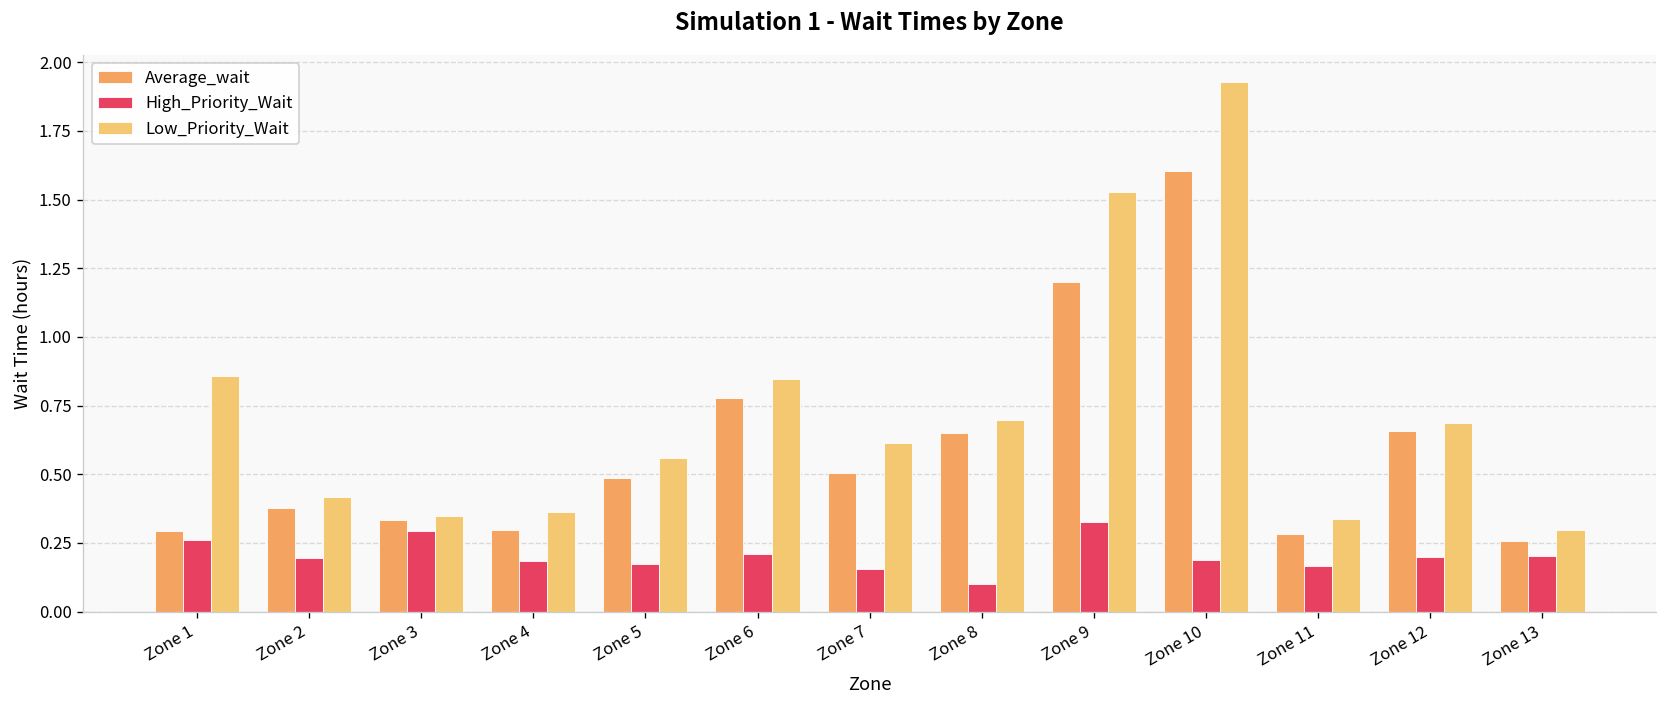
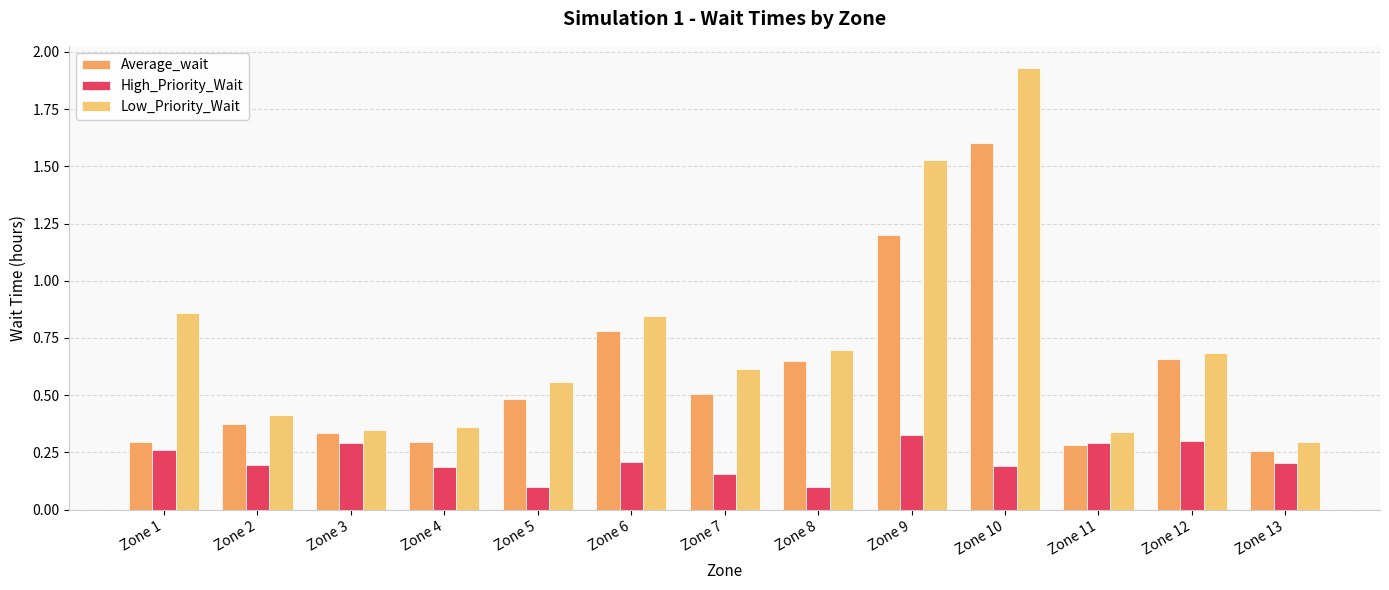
High_Priority_Wait, Zone 5: 0.17 -> 0.10
High_Priority_Wait, Zone 11: 0.17 -> 0.29
High_Priority_Wait, Zone 12: 0.2 -> 0.3
